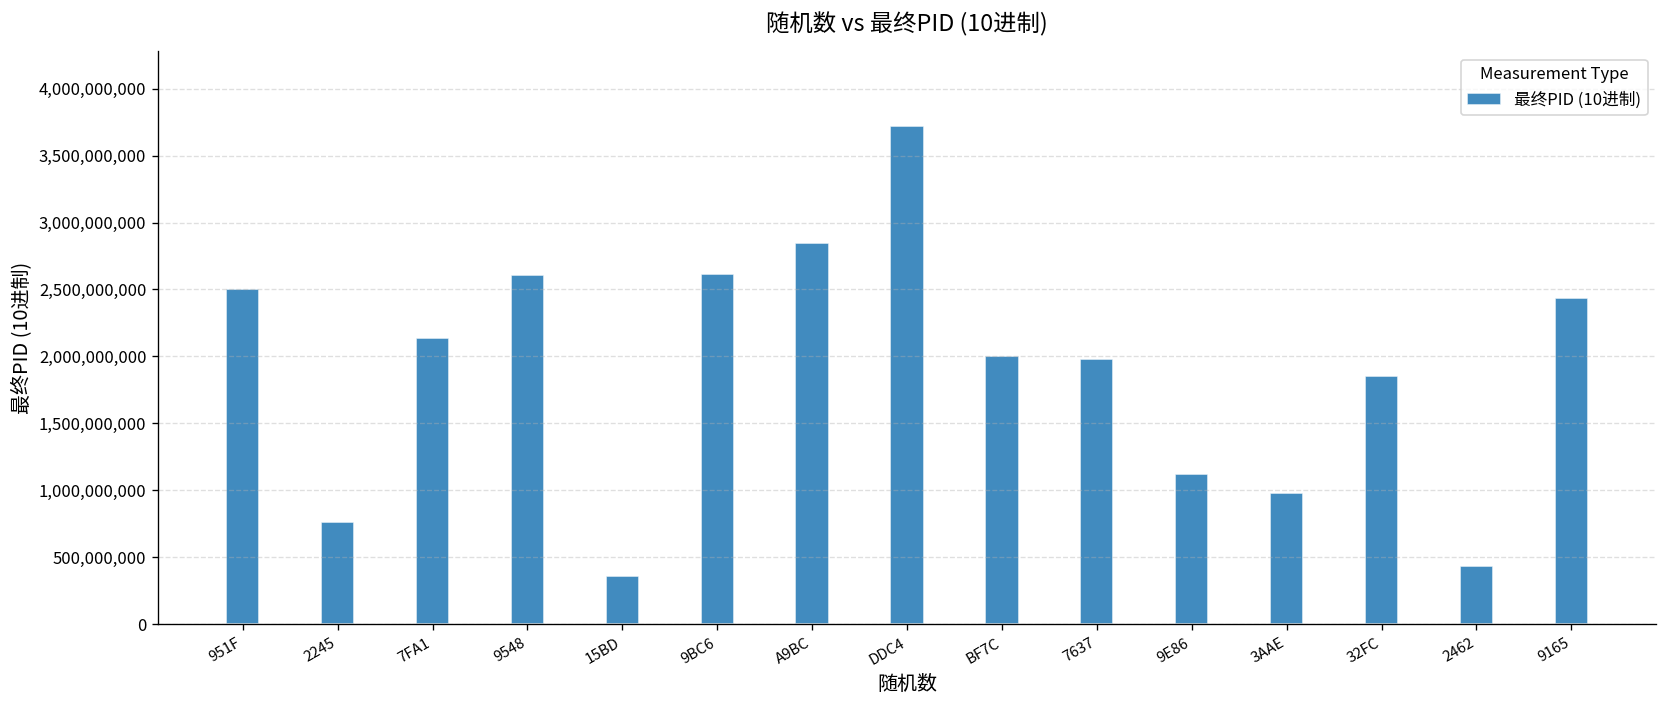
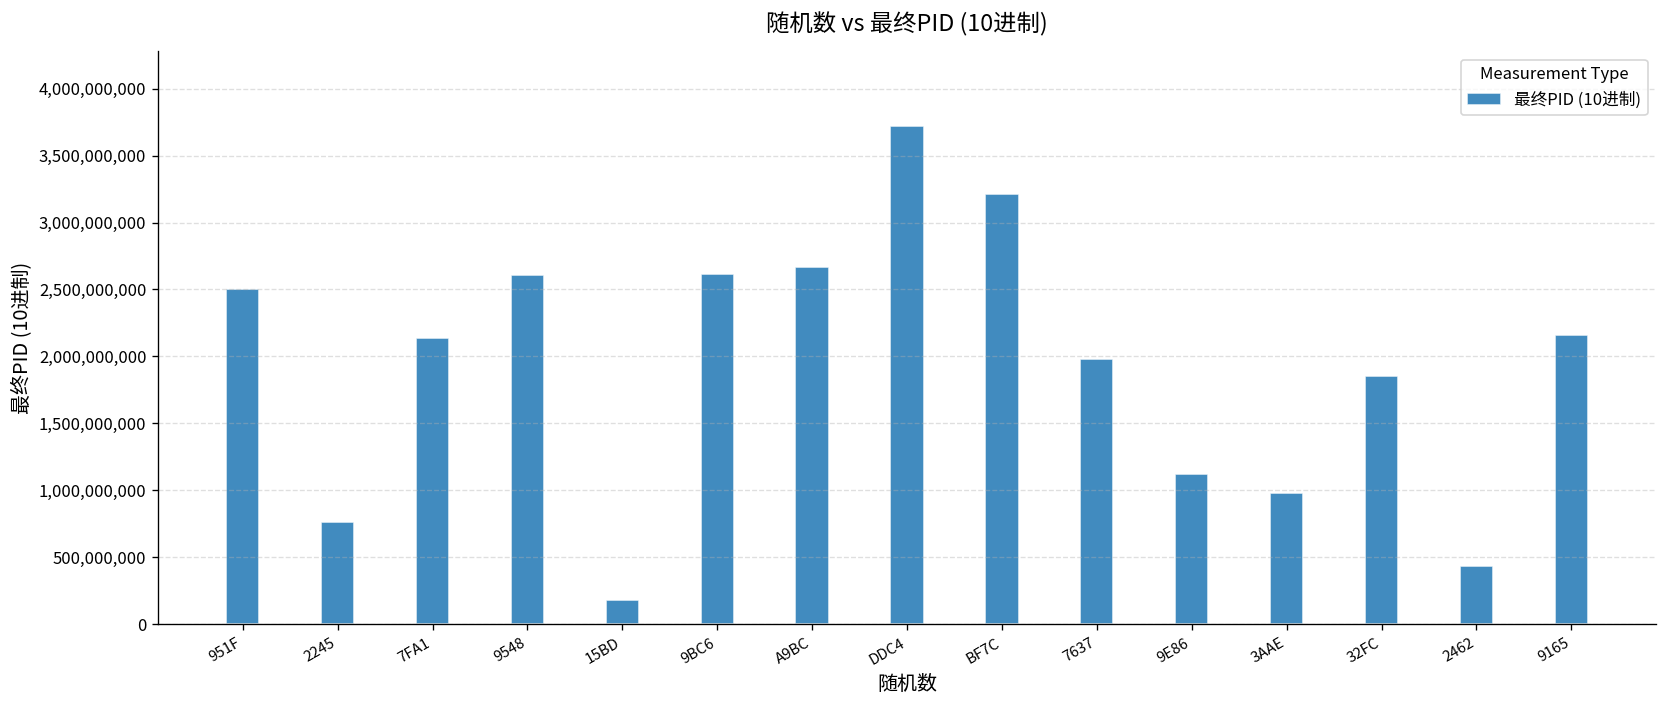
15BD: 360,000,000 -> 180,000,000
A9BC: 2,850,000,000 -> 2,670,000,000
BF7C: 2,010,000,000 -> 3,210,000,000
9165: 2,440,000,000 -> 2,160,000,000
